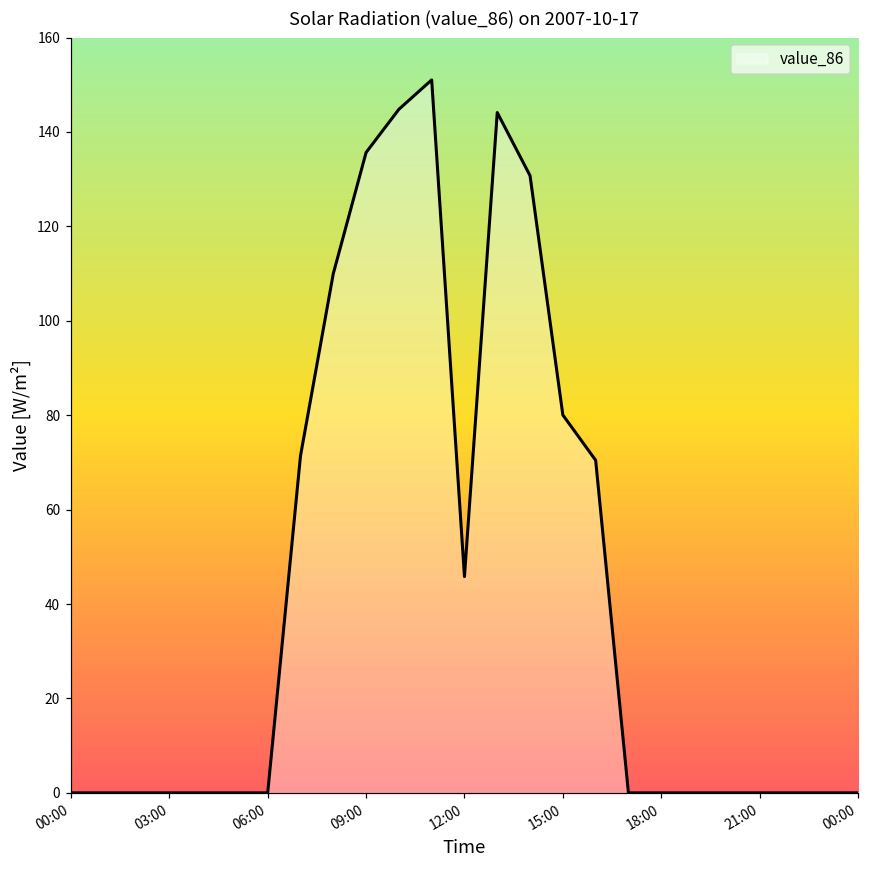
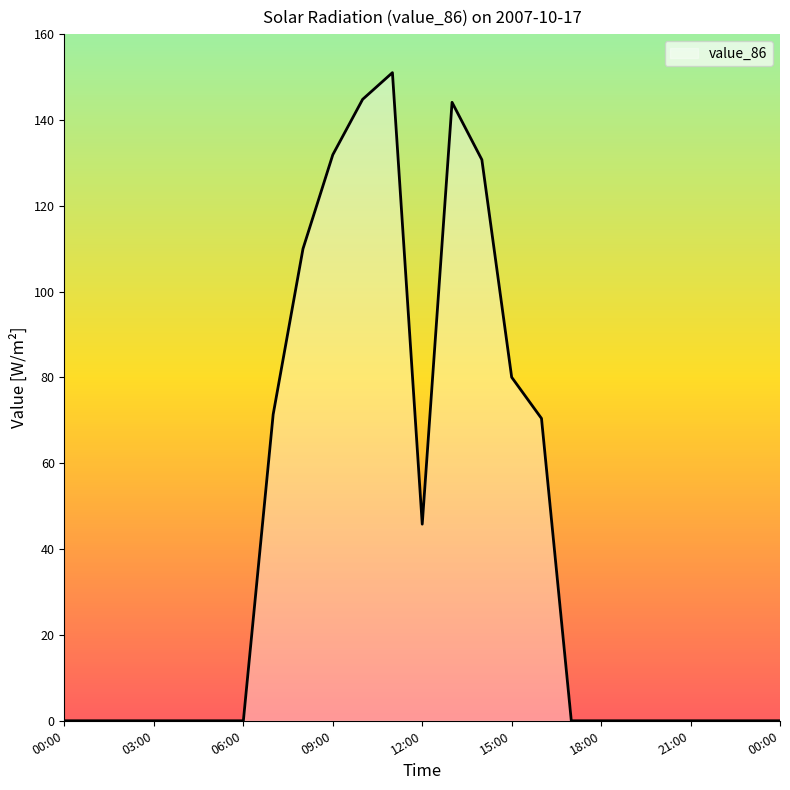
09:00: 136 -> 132
